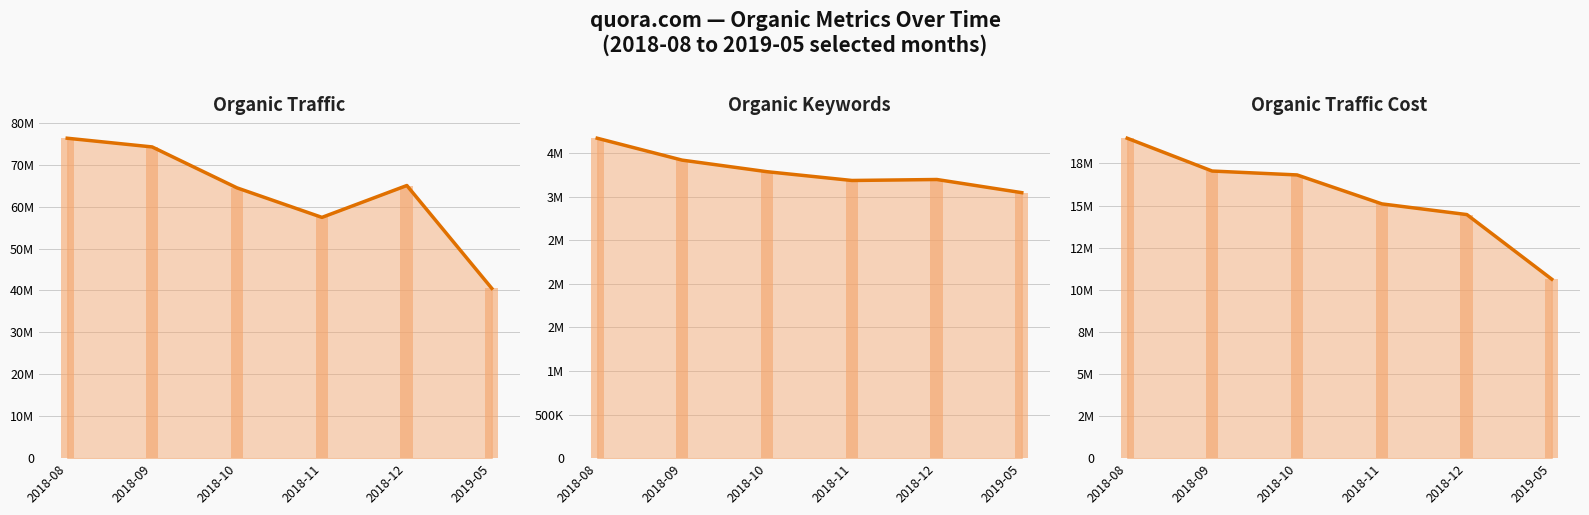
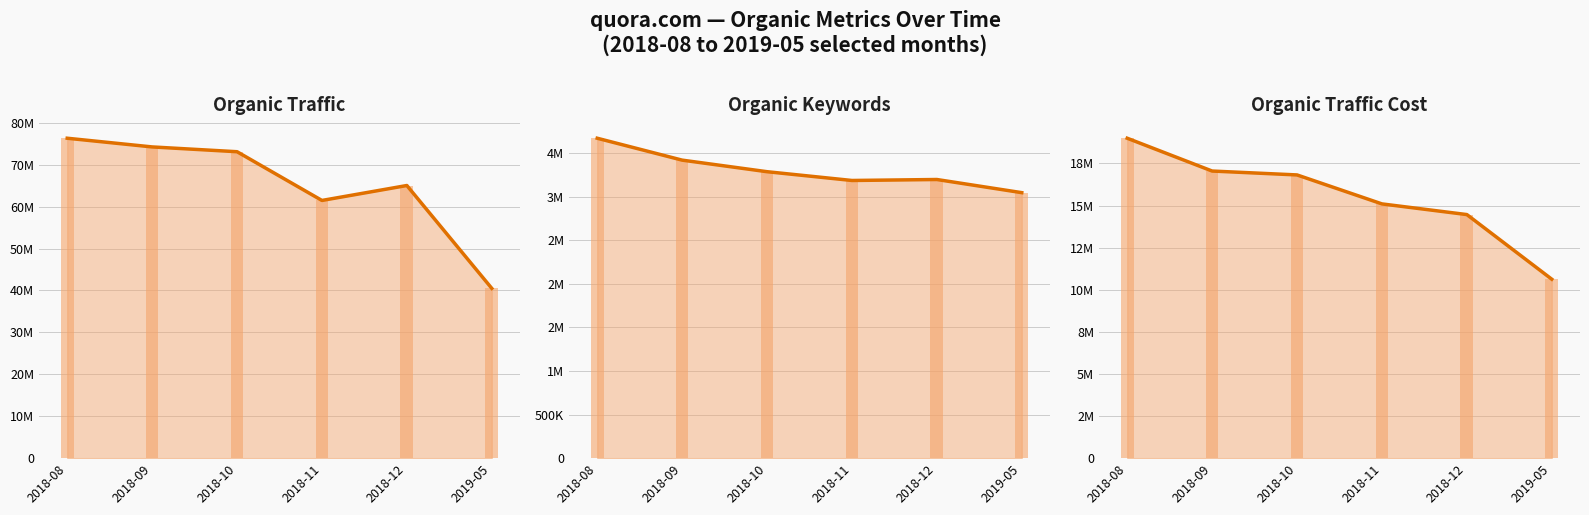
Organic Traffic, 2018-10: 64000000 -> 73000000
Organic Traffic, 2018-11: 57000000 -> 61000000
